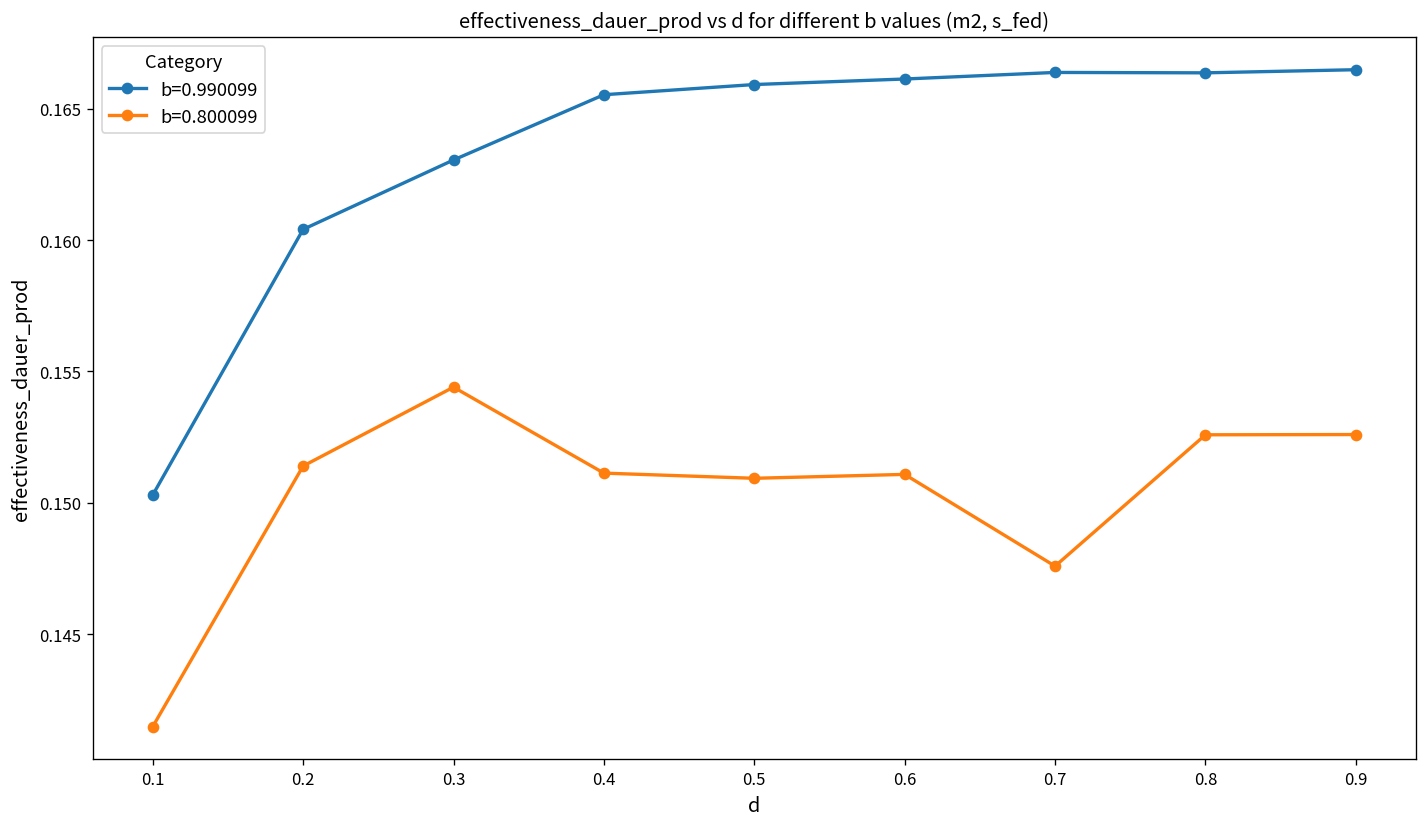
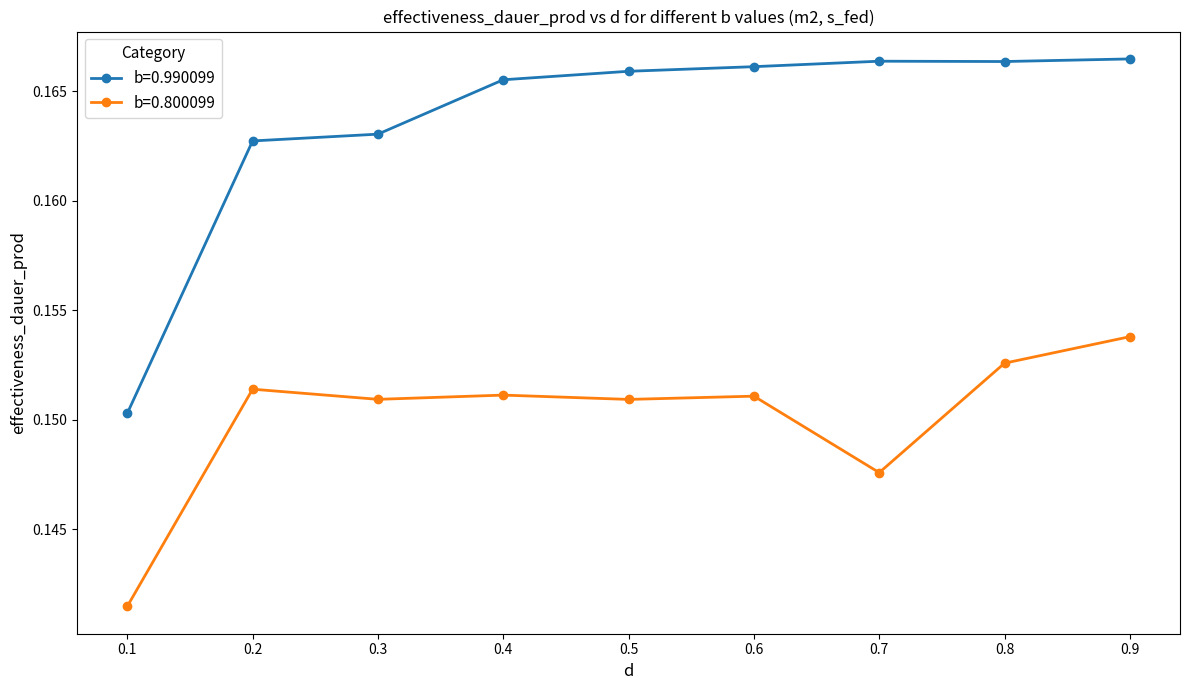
b=0.990099, 0.2: 0.1604 -> 0.1627
b=0.800099, 0.3: 0.1544 -> 0.1509
b=0.800099, 0.9: 0.1526 -> 0.1538
